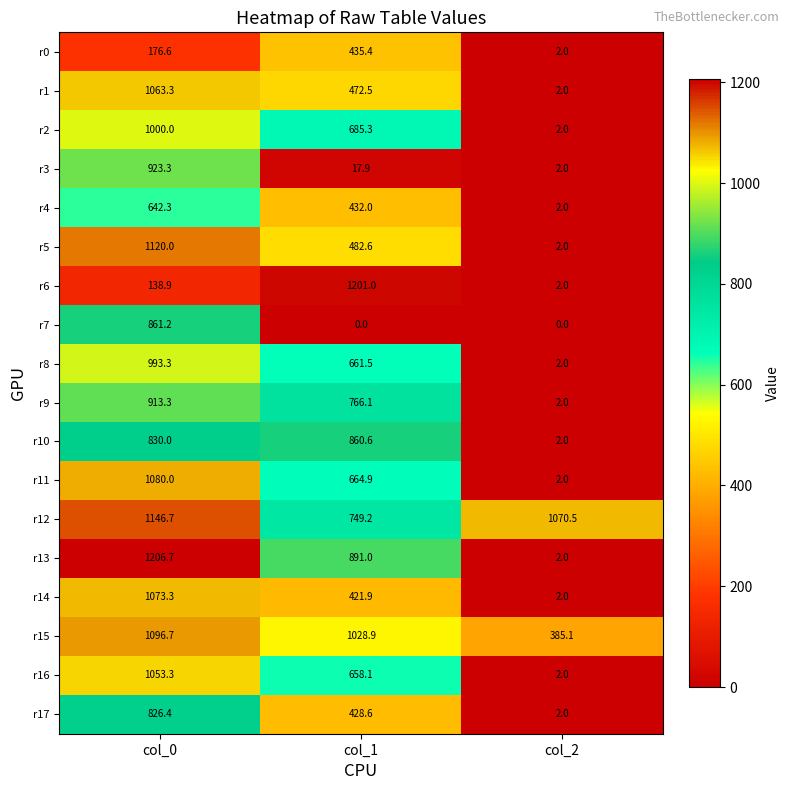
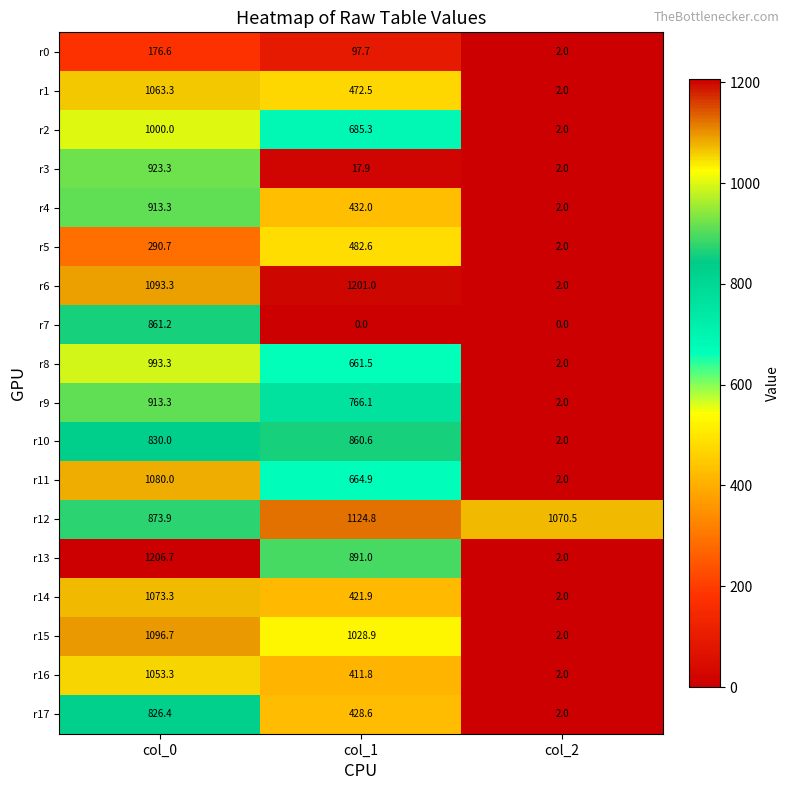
r0, col_1: 435.4 -> 97.7
r4, col_0: 642.3 -> 913.3
r5, col_0: 1120.0 -> 290.7
r6, col_0: 138.9 -> 1093.3
r12, col_0: 1146.7 -> 873.9
r12, col_1: 749.2 -> 1124.8
r15, col_2: 385.1 -> 2.0
r16, col_1: 658.1 -> 411.8
